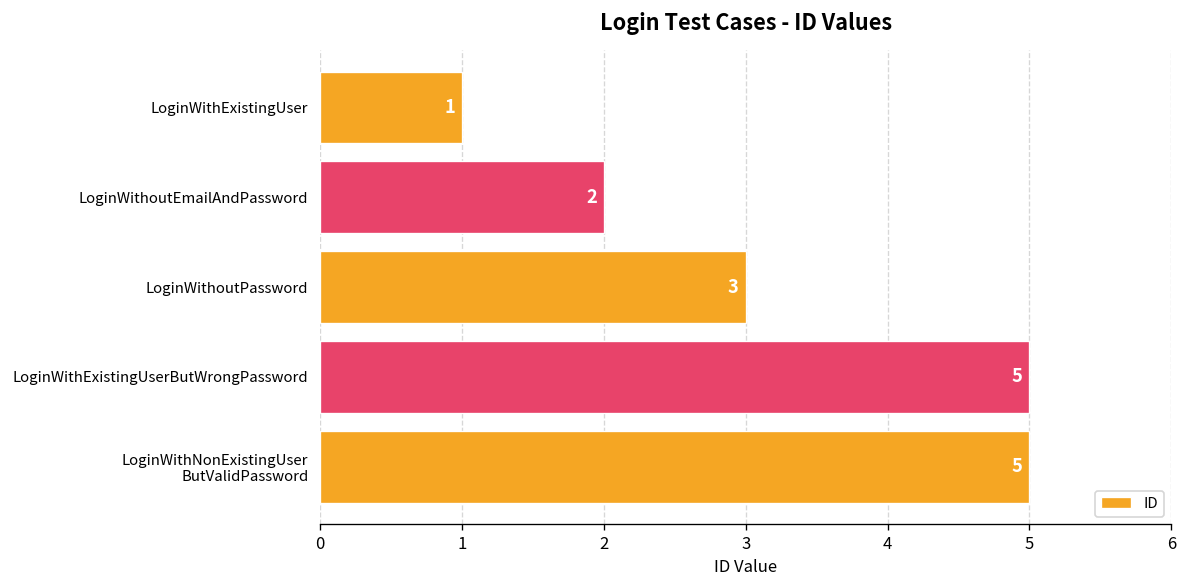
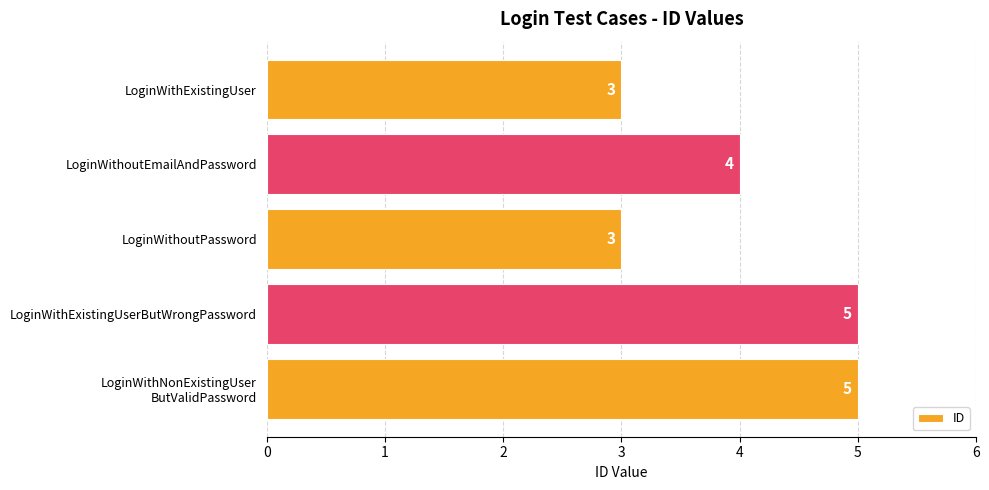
LoginWithExistingUser: 1 -> 3
LoginWithoutEmailAndPassword: 2 -> 4
